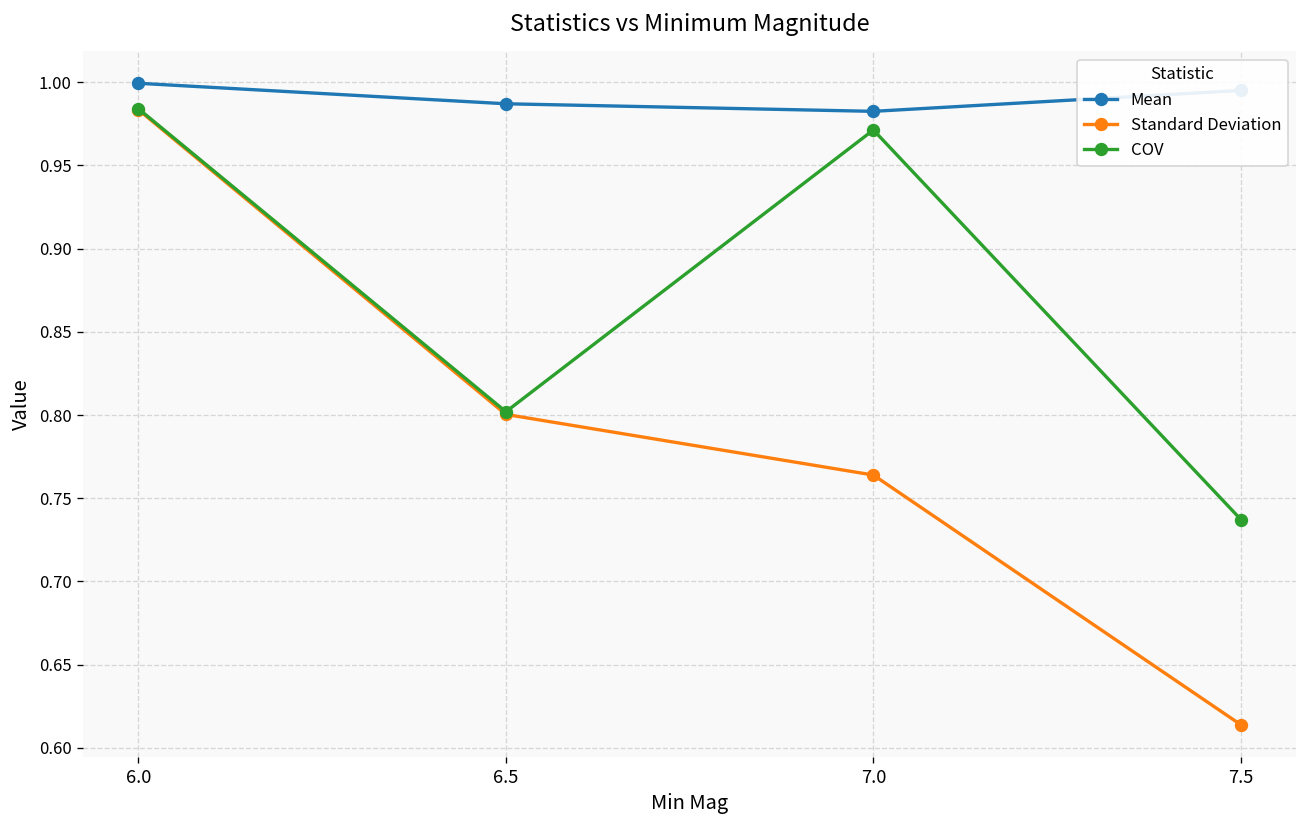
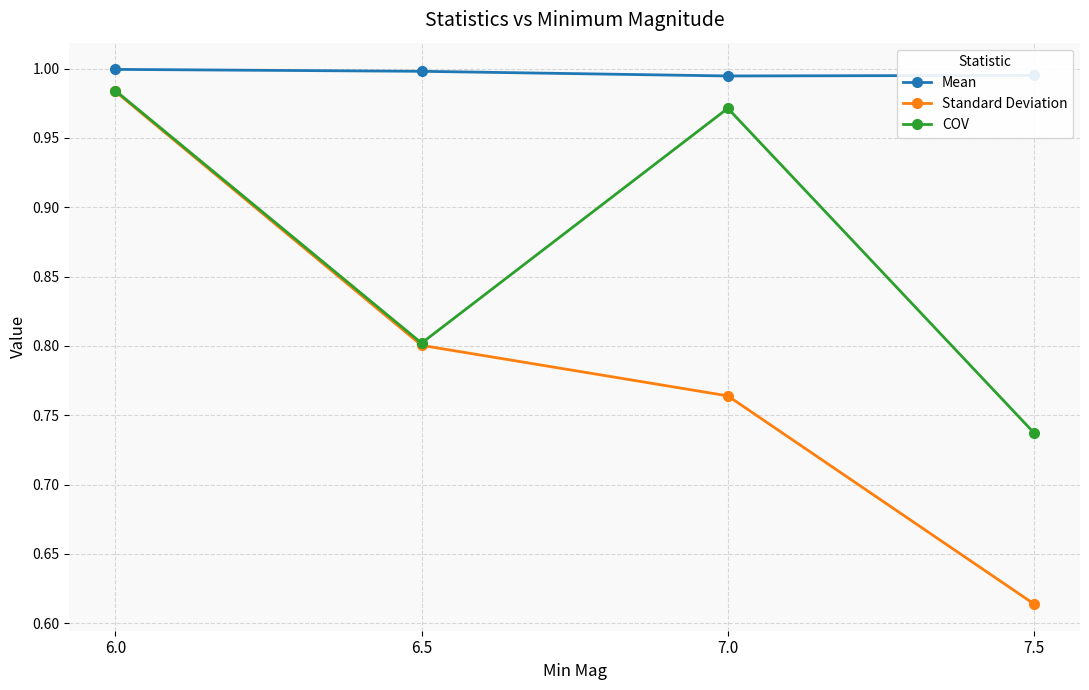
Mean, 6.5: 0.987 -> 0.998
Mean, 7.0: 0.983 -> 0.995
